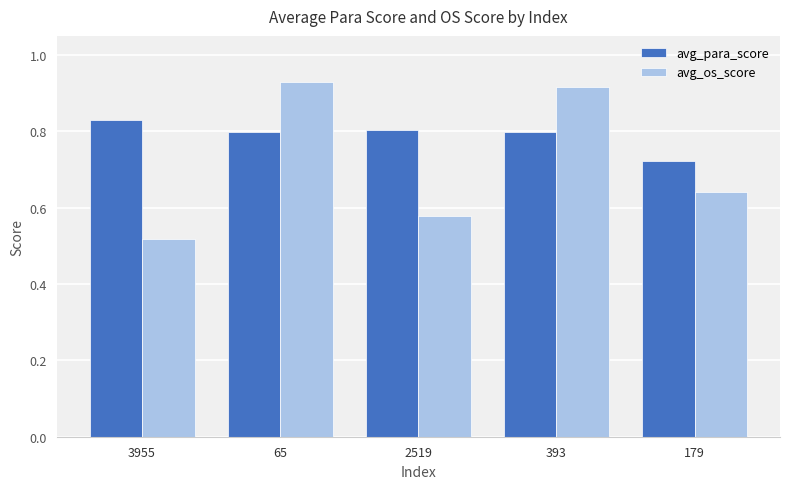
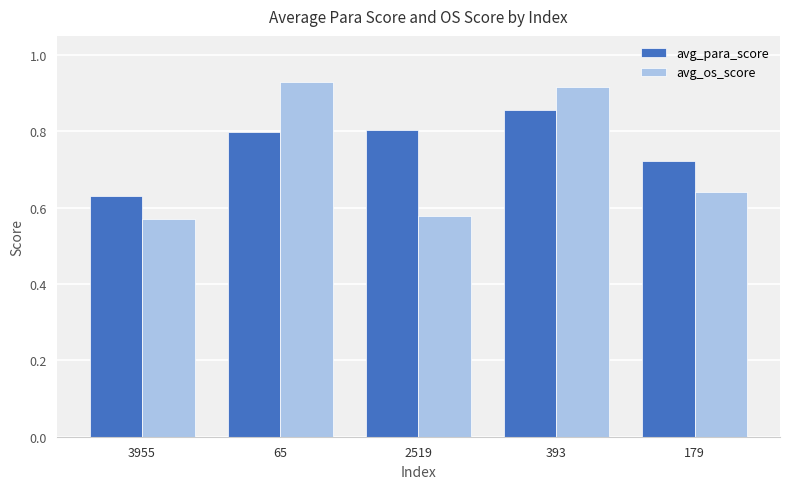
avg_para_score, 3955: 0.83 -> 0.63
avg_os_score, 3955: 0.52 -> 0.57
avg_para_score, 393: 0.80 -> 0.85
